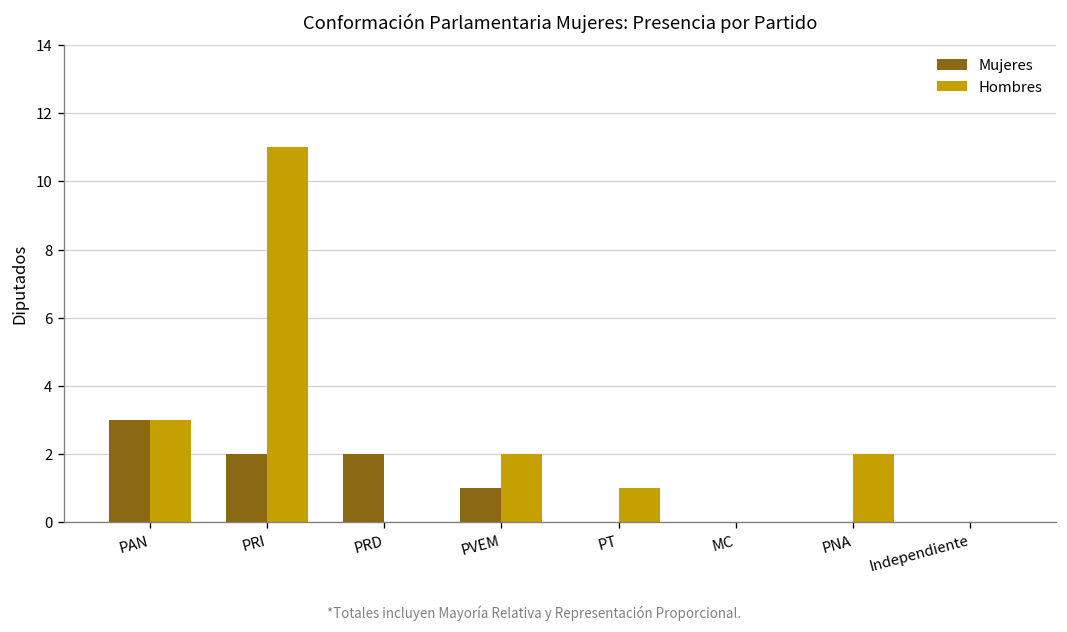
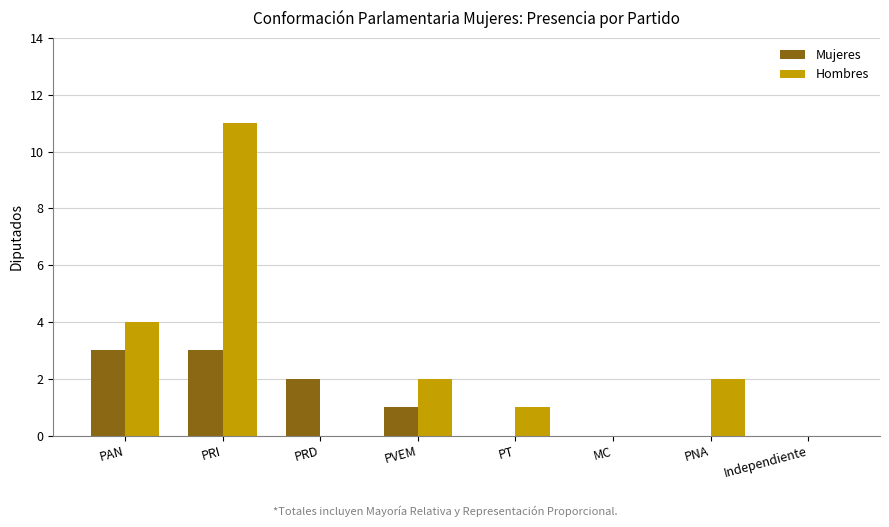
Hombres, PAN: 3 -> 4
Mujeres, PRI: 2 -> 3
